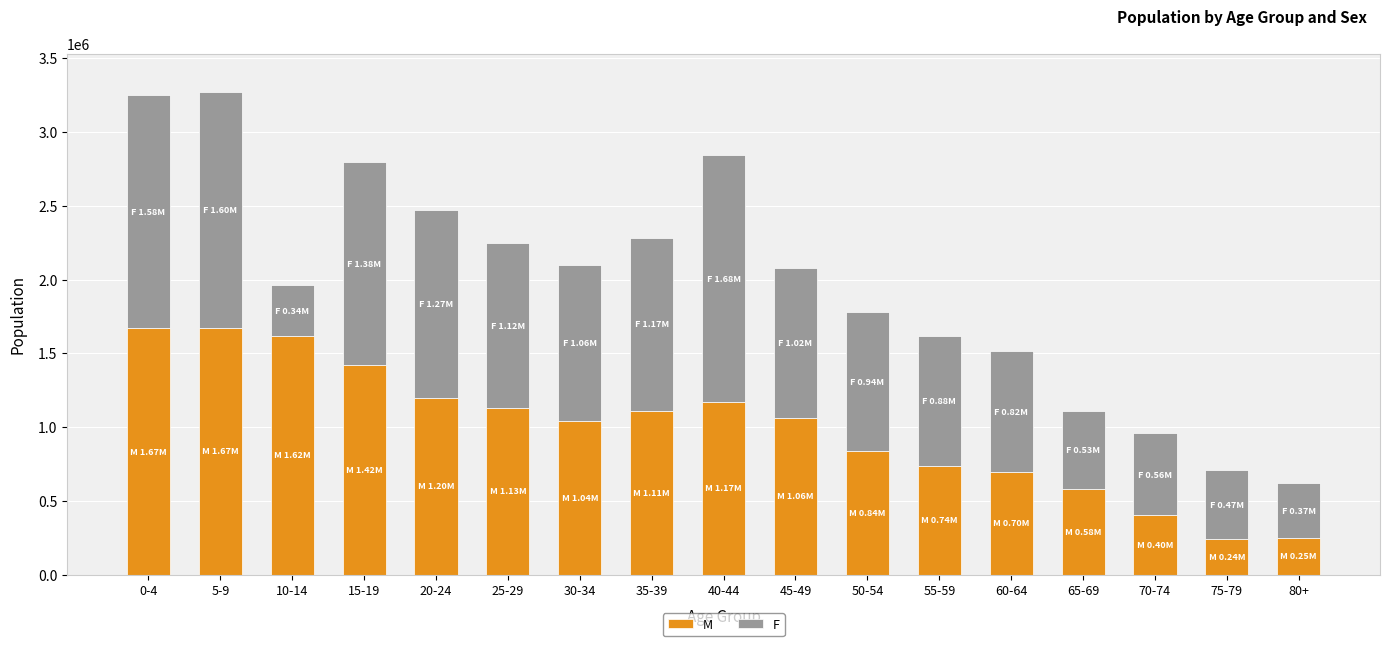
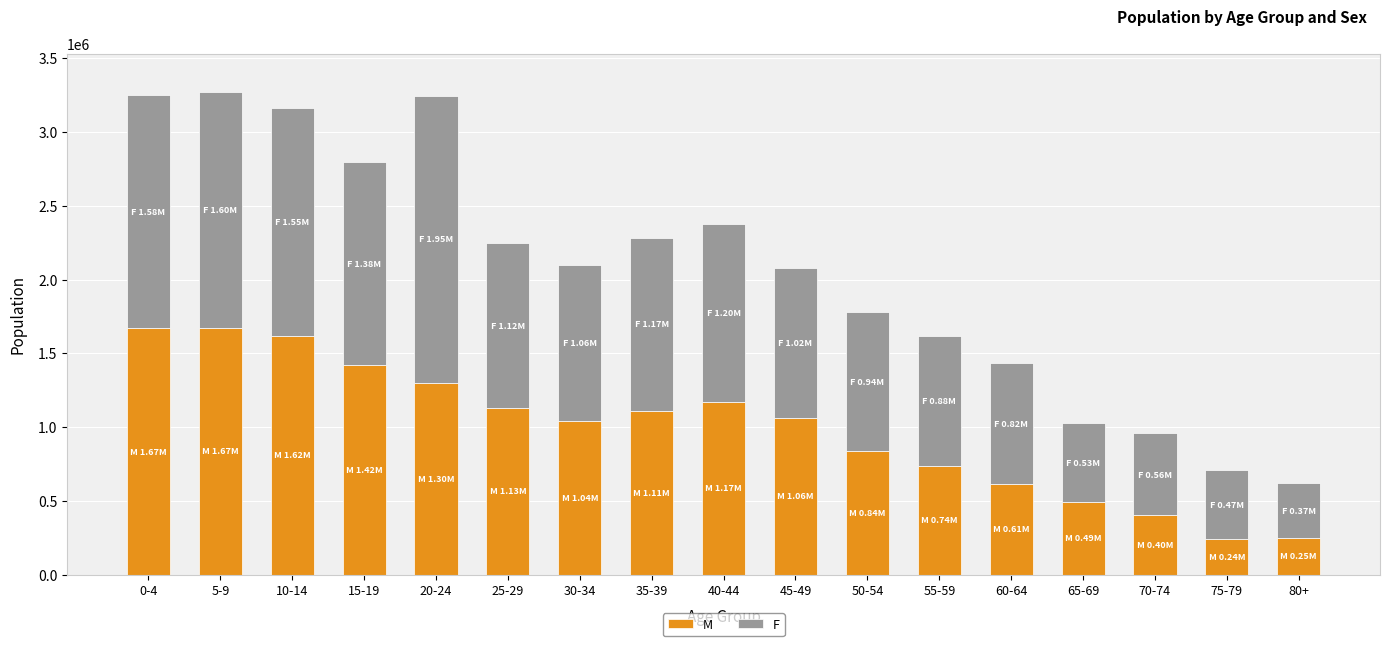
F, 10-14: 0.34M -> 1.55M
M, 20-24: 1.20M -> 1.30M
F, 20-24: 1.27M -> 1.95M
F, 40-44: 1.68M -> 1.20M
M, 60-64: 0.70M -> 0.61M
M, 65-69: 0.58M -> 0.49M
